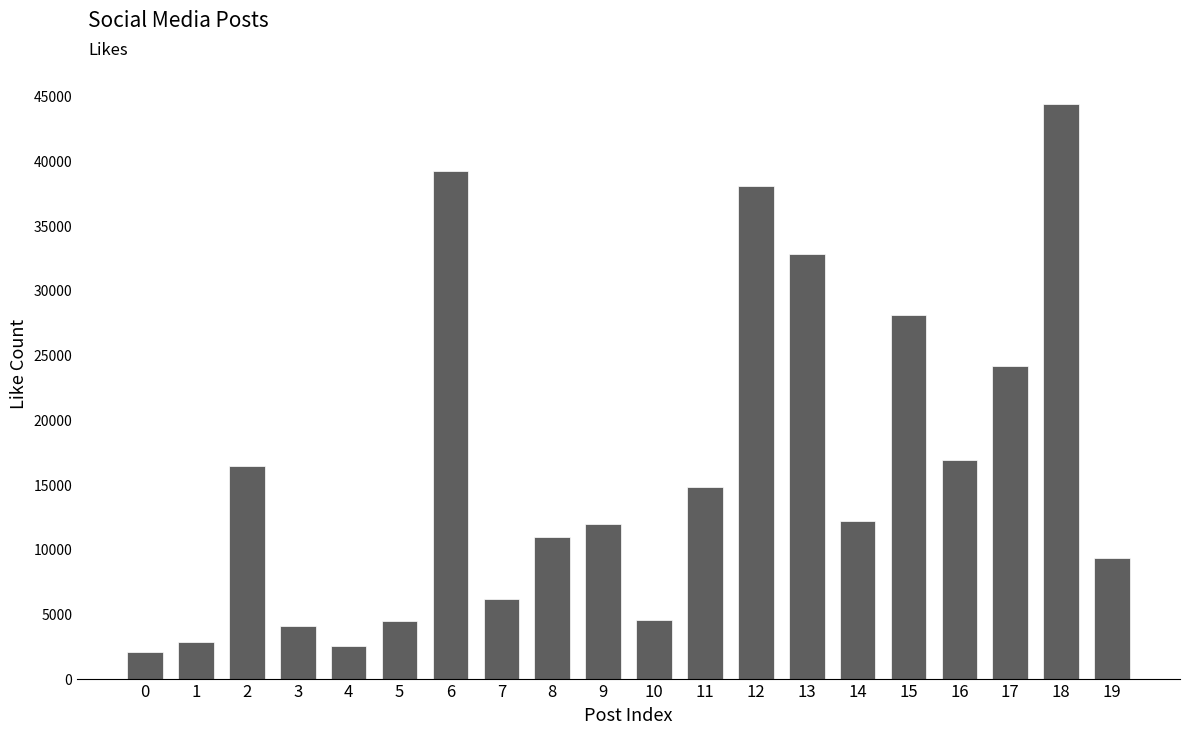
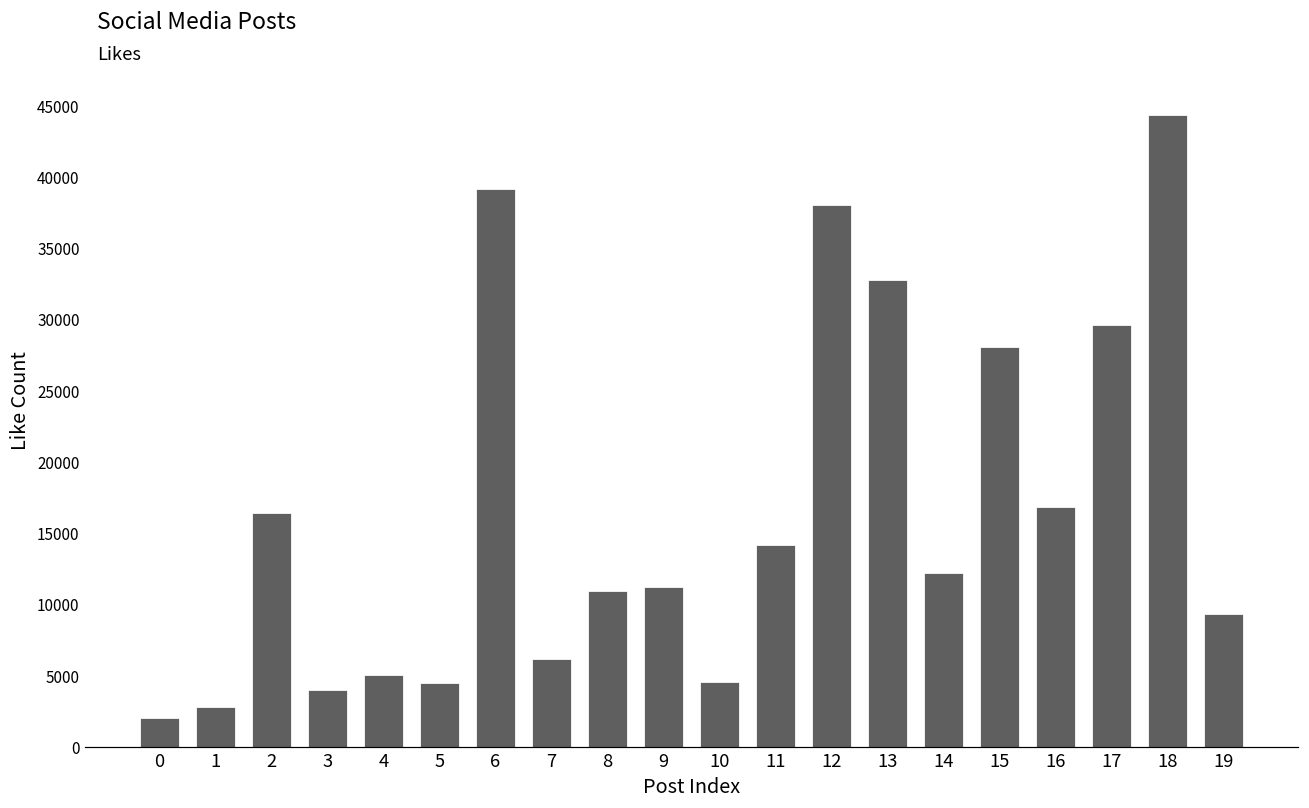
4: 2500 -> 5100
9: 11900 -> 11200
11: 14800 -> 14200
17: 24100 -> 29600
